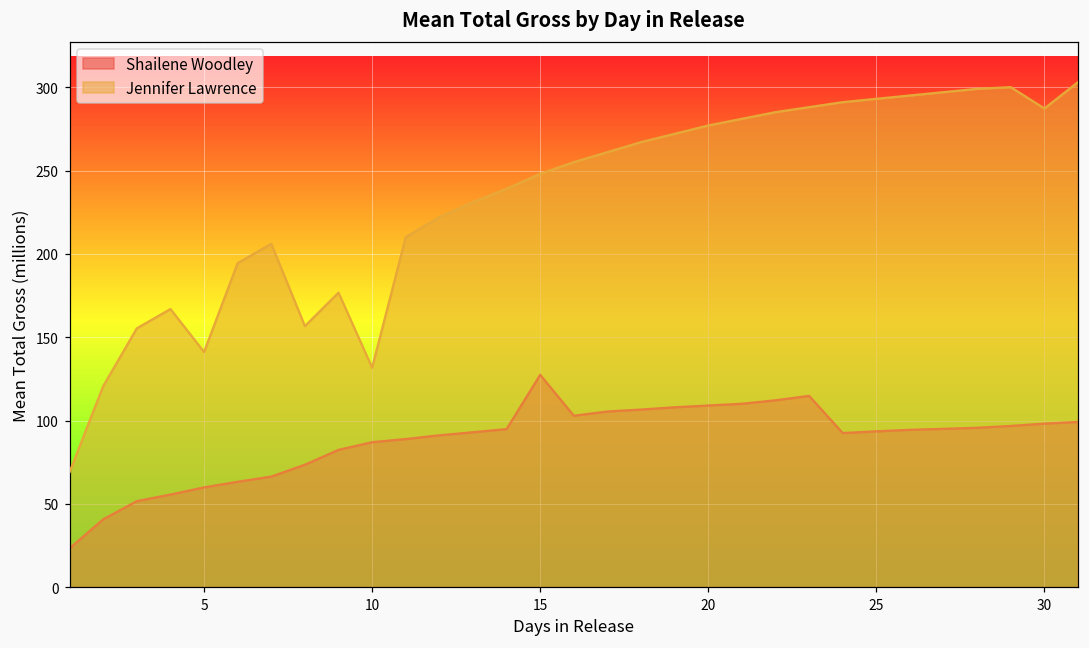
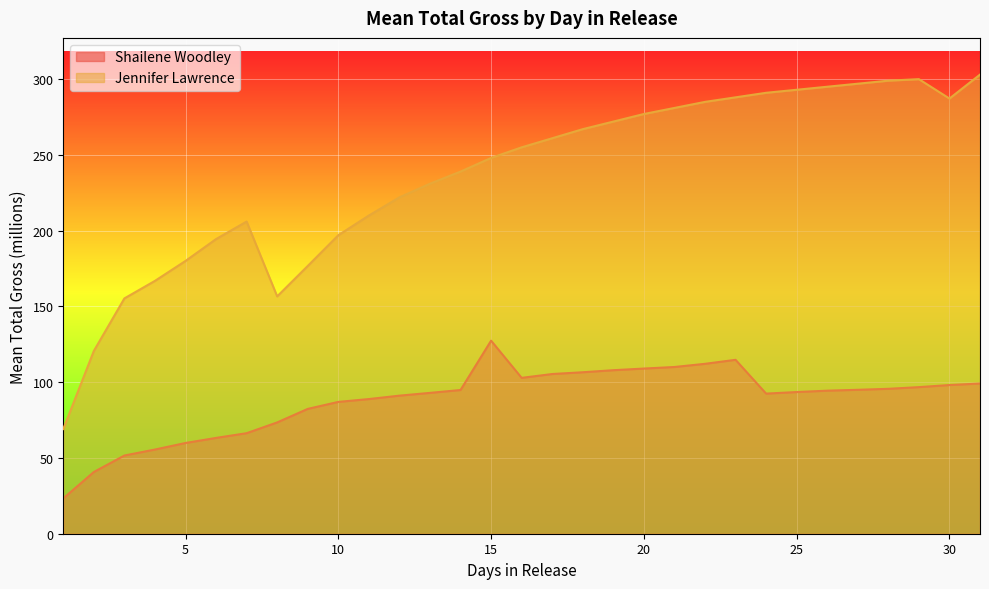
Jennifer Lawrence, 5: 141 -> 180
Jennifer Lawrence, 10: 132 -> 197
